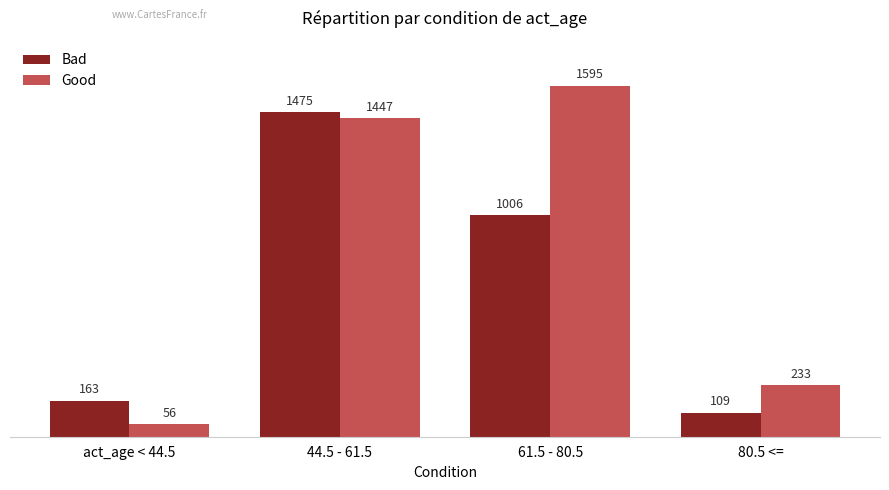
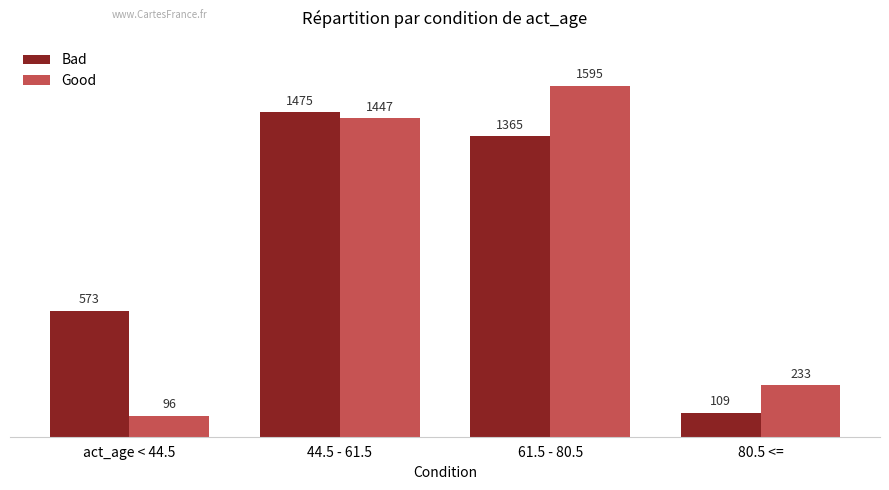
Bad, act_age < 44.5: 163 -> 573
Good, act_age < 44.5: 56 -> 96
Bad, 61.5 - 80.5: 1006 -> 1365
